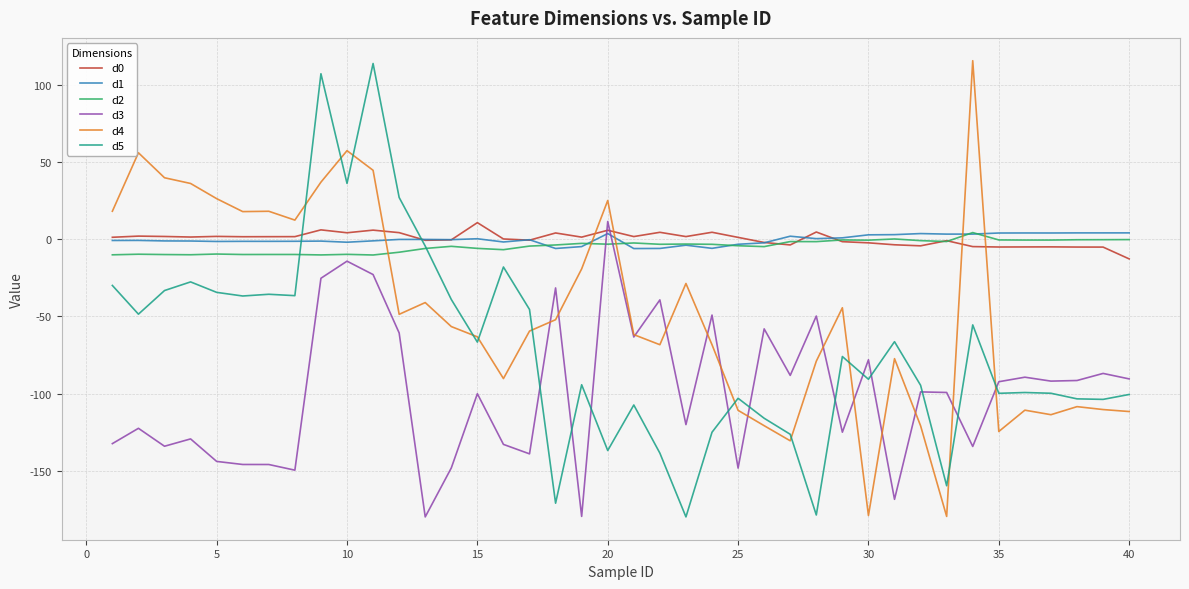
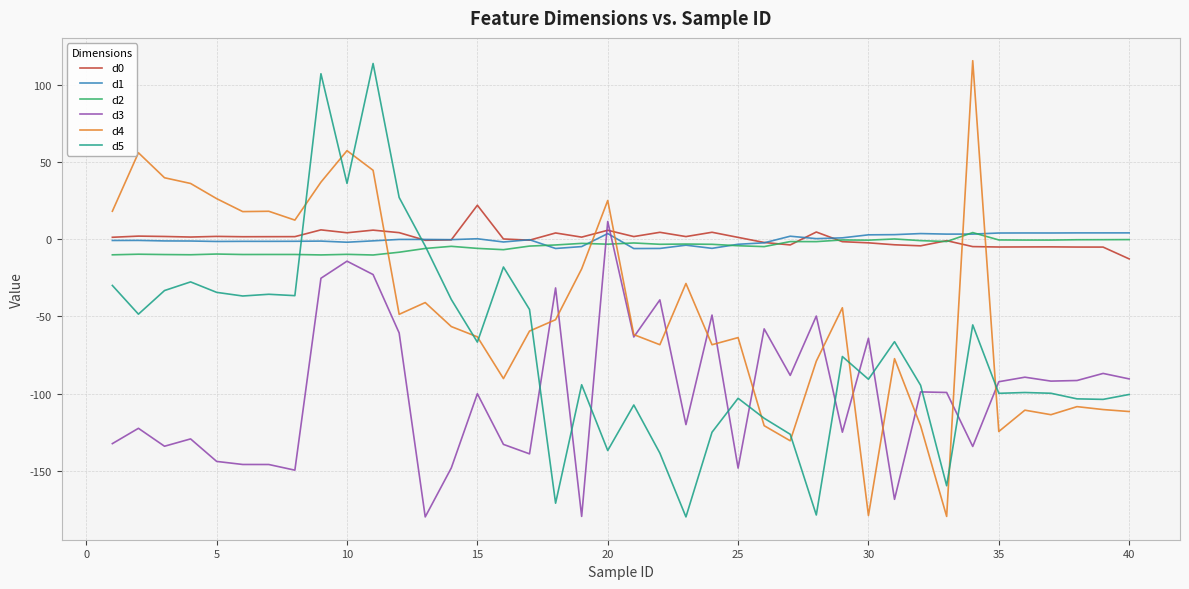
d0, 15: 11 -> 22
d4, 25: -111 -> -64
d3, 30: -78 -> -64
